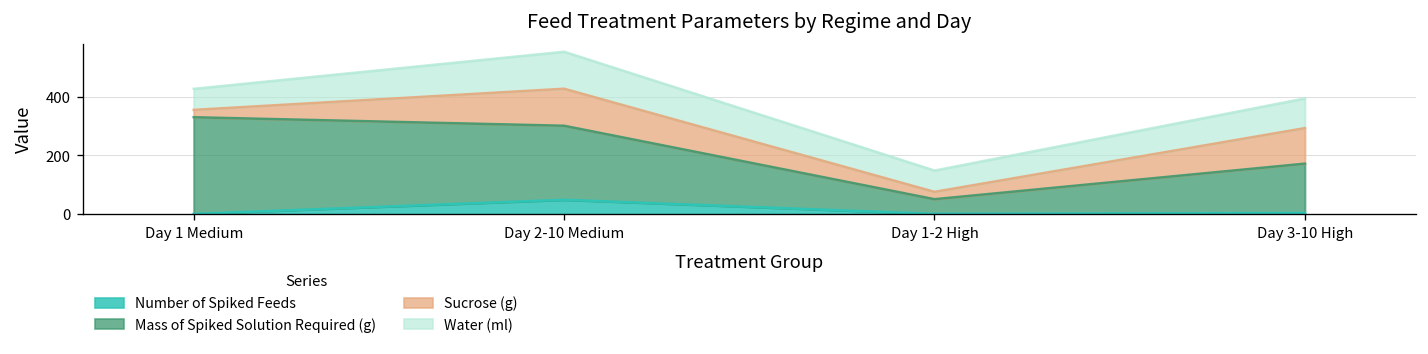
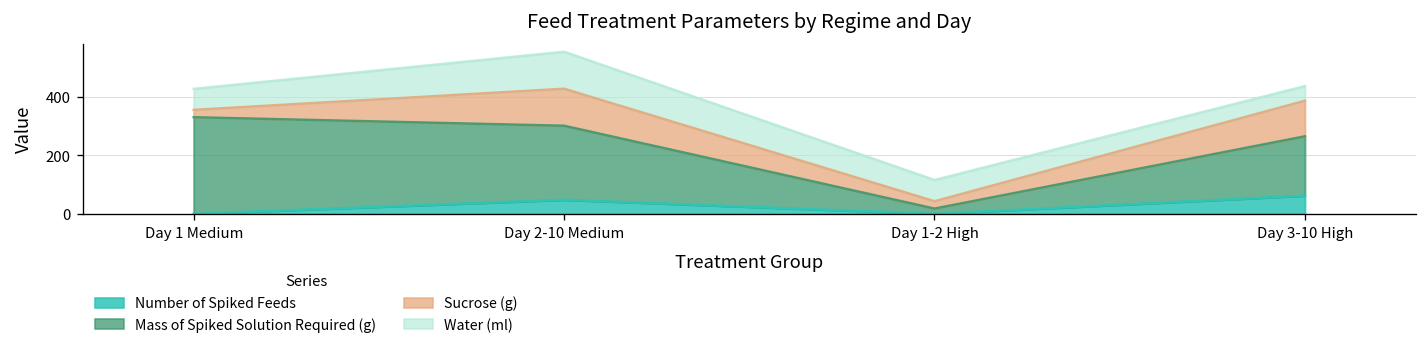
Mass of Spiked Solution Required (g), Day 1-2 High: 50 -> 20
Number of Spiked Feeds, Day 3-10 High: 0 -> 60
Mass of Spiked Solution Required (g), Day 3-10 High: 170 -> 200
Water (ml), Day 3-10 High: 100 -> 50
